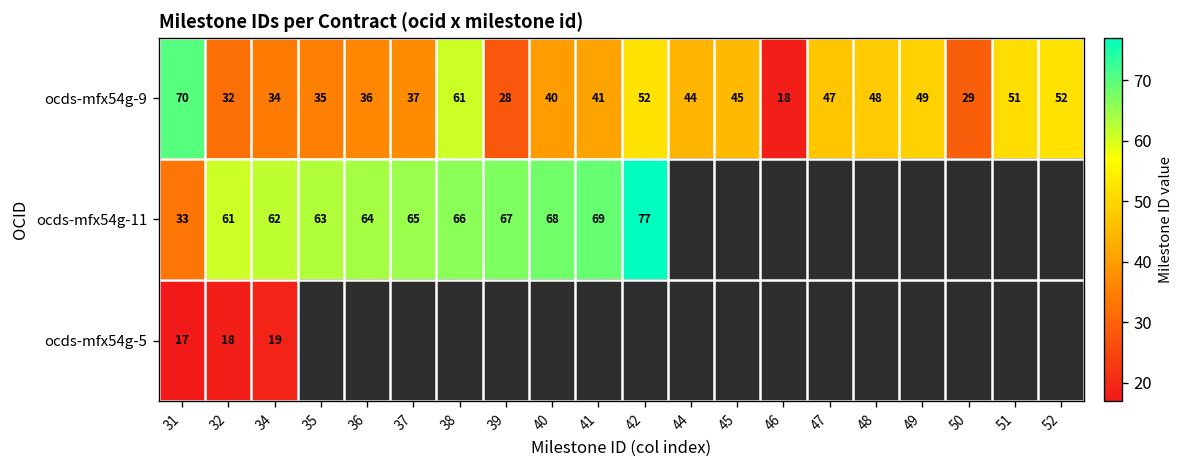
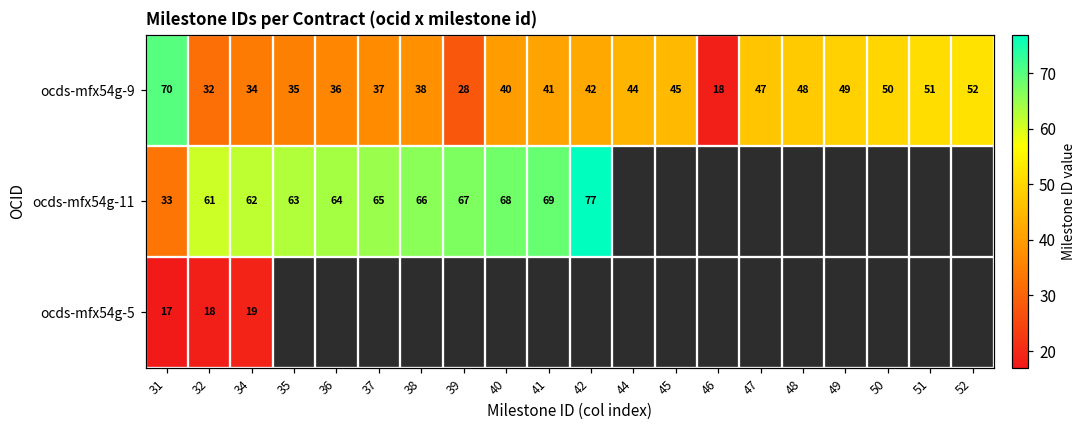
ocds-mfx54g-9, 38: 61 -> 38
ocds-mfx54g-9, 42: 52 -> 42
ocds-mfx54g-9, 50: 29 -> 50
